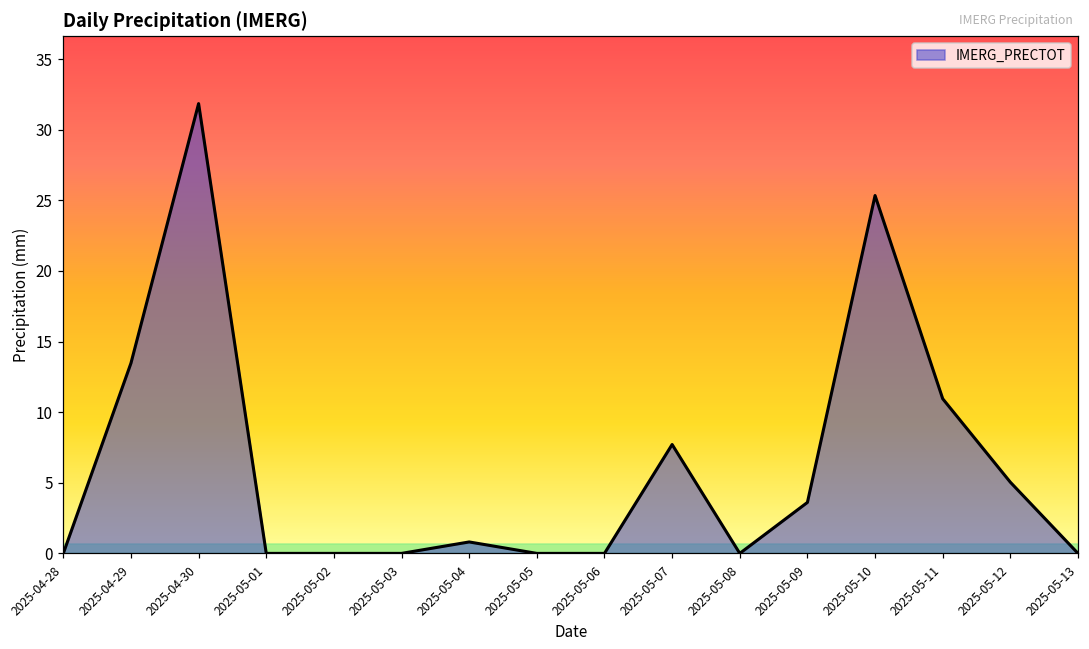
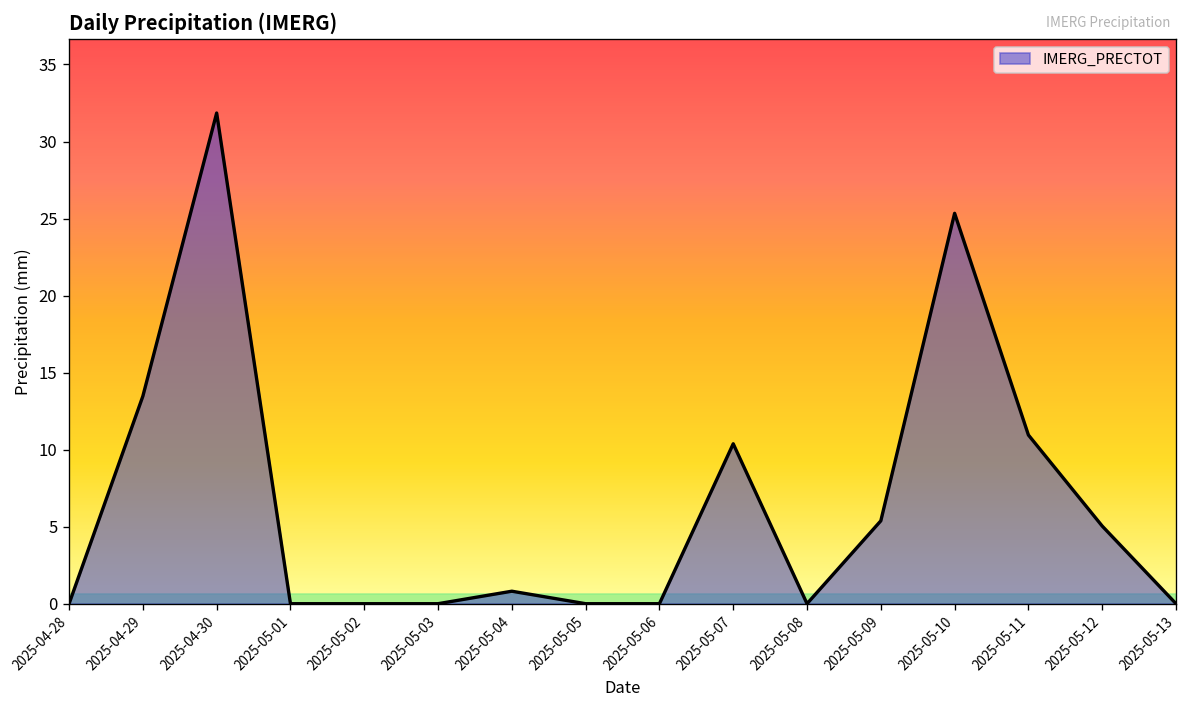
2025-05-07: 7.7 -> 10.4
2025-05-09: 3.6 -> 5.4
